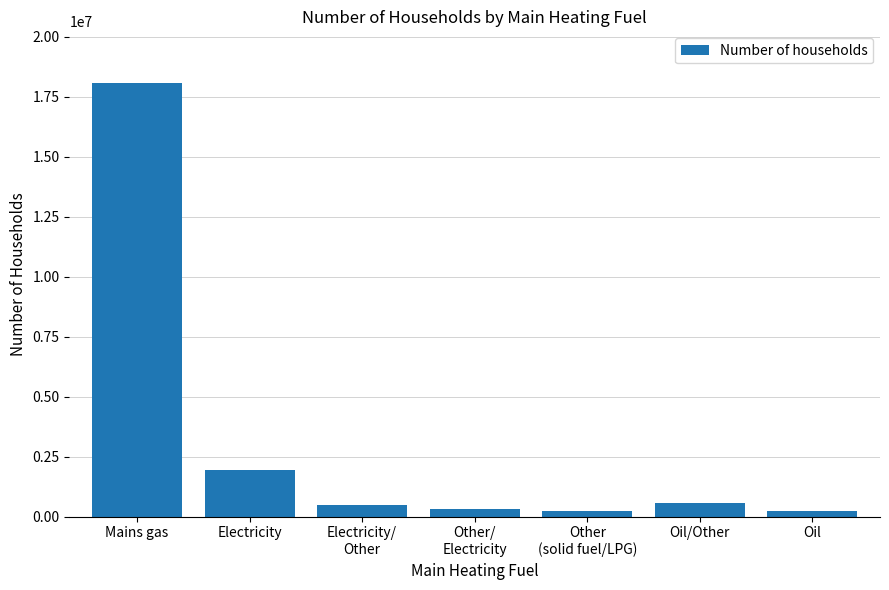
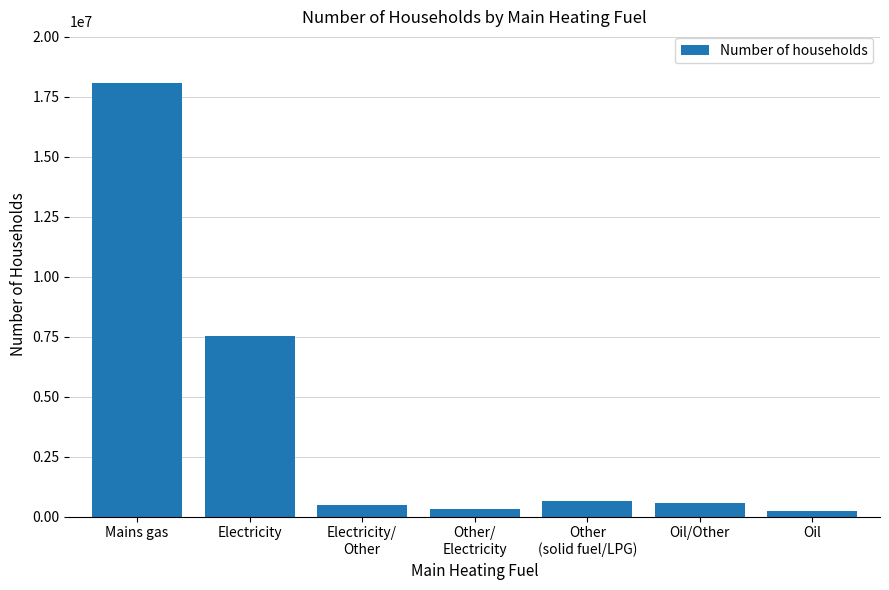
Electricity: 1900000 -> 7500000
Other (solid fuel/LPG): 200000 -> 700000
